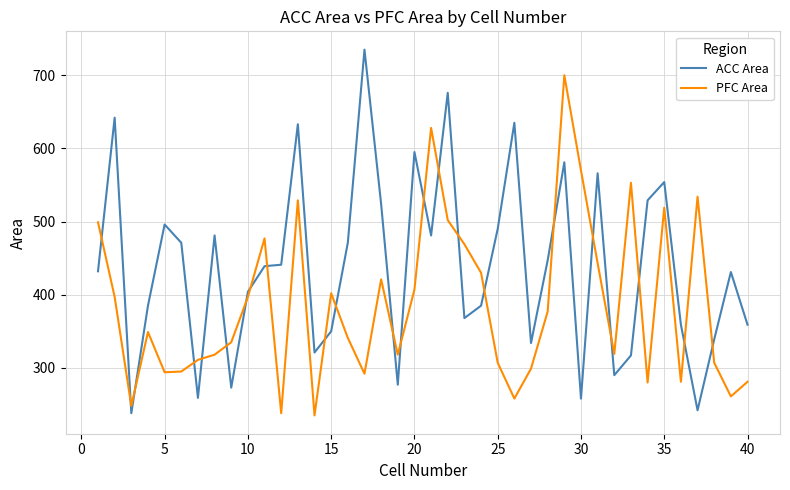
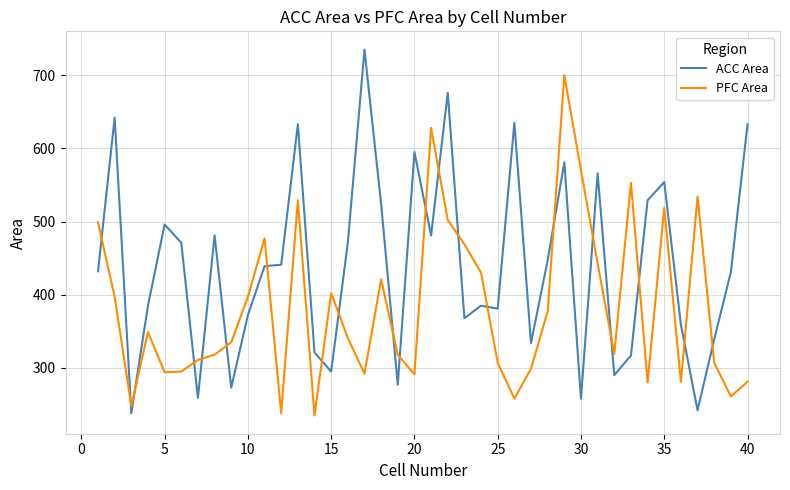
ACC Area, 10: 400 -> 370
ACC Area, 15: 350 -> 300
PFC Area, 20: 410 -> 290
ACC Area, 25: 490 -> 380
ACC Area, 40: 360 -> 630
